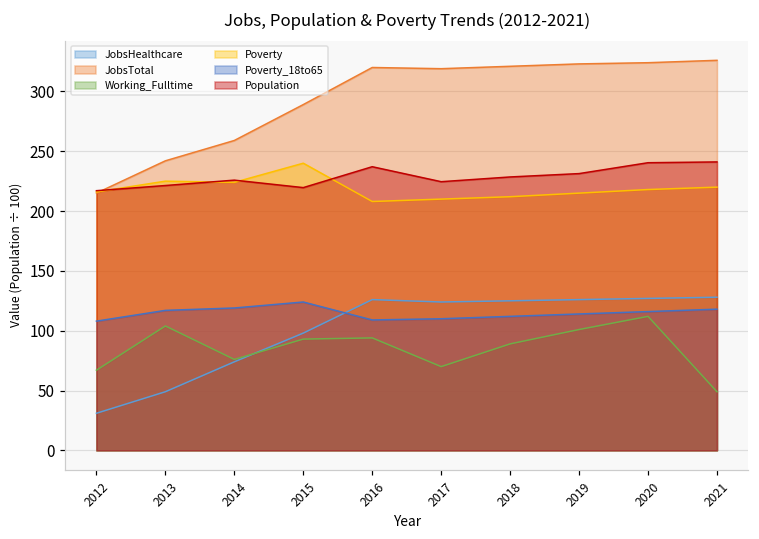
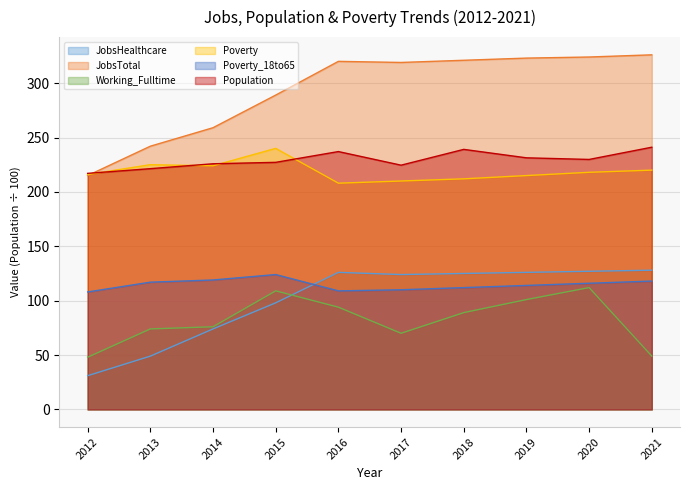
Working_Fulltime, 2012: 67 -> 48
Working_Fulltime, 2013: 104 -> 74
Working_Fulltime, 2015: 93 -> 109
Population, 2015: 220 -> 227
Population, 2018: 229 -> 239
Population, 2020: 240 -> 230
